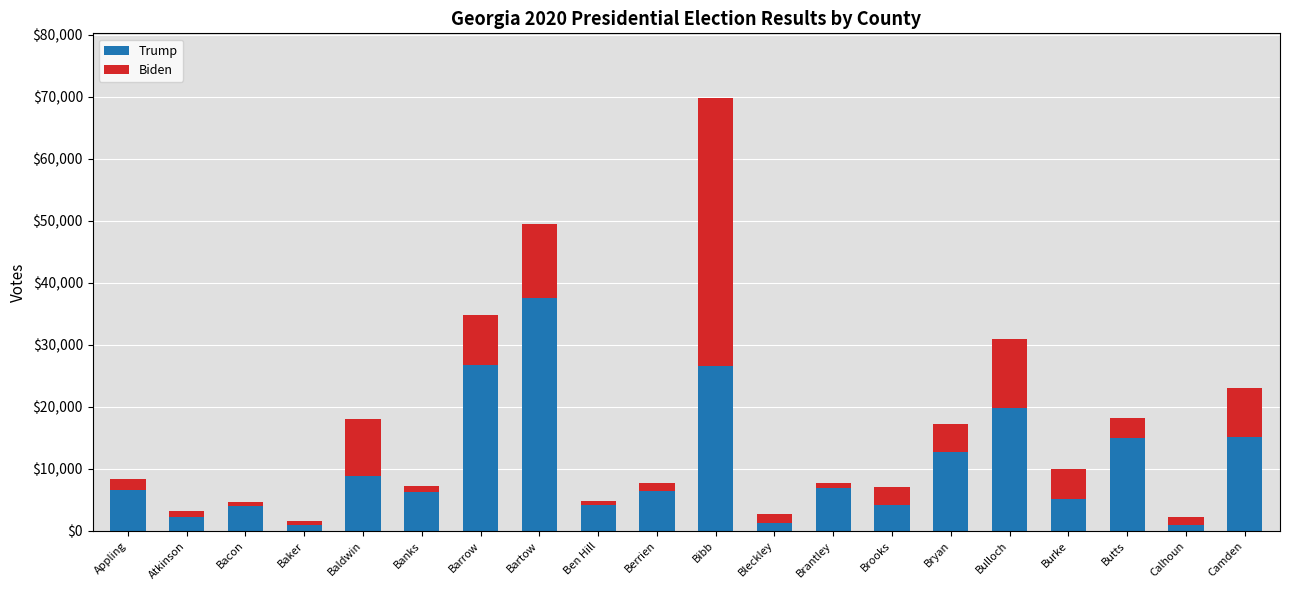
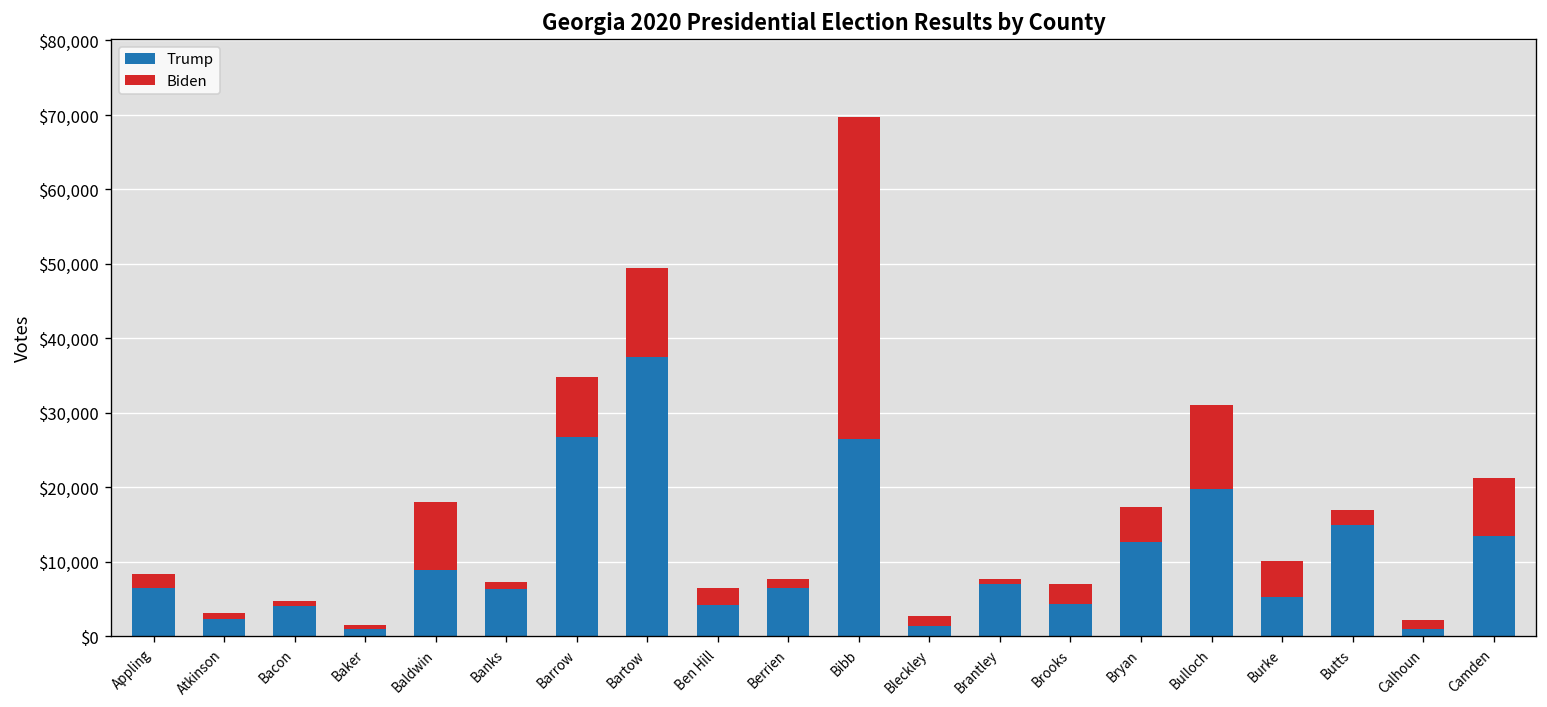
Biden, Ben Hill: $1,000 -> $2,000
Biden, Butts: $3,000 -> $2,000
Trump, Camden: $15,000 -> $13,000
